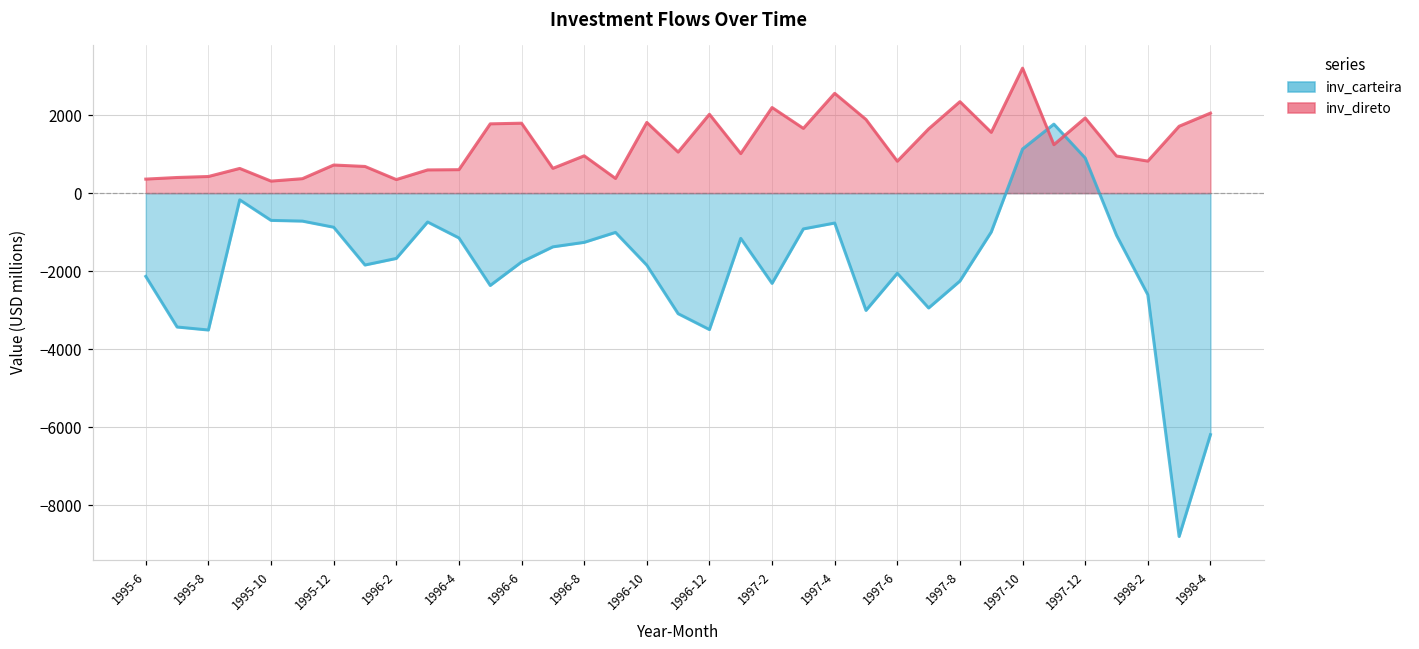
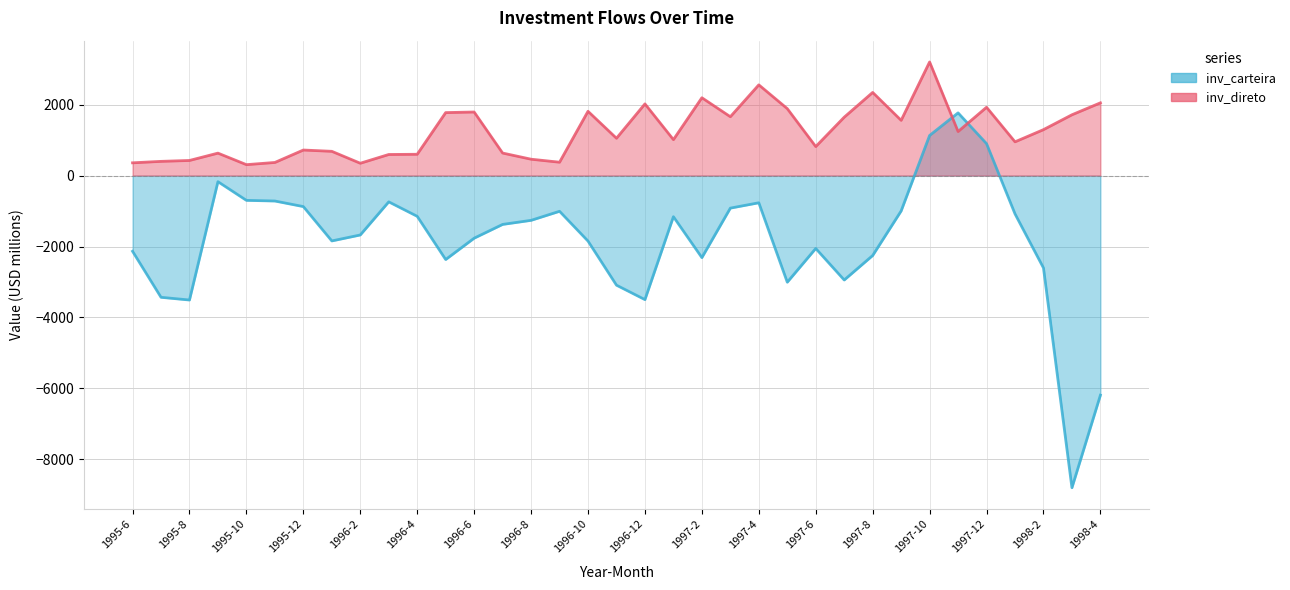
inv_direto, 1996-8: 1000 -> 500
inv_direto, 1998-2: 800 -> 1300
